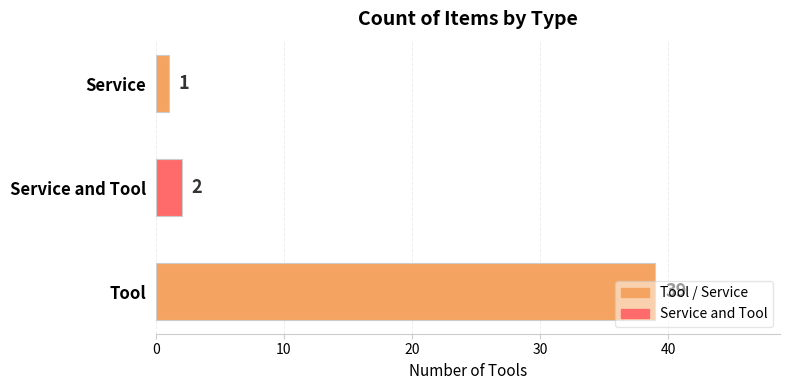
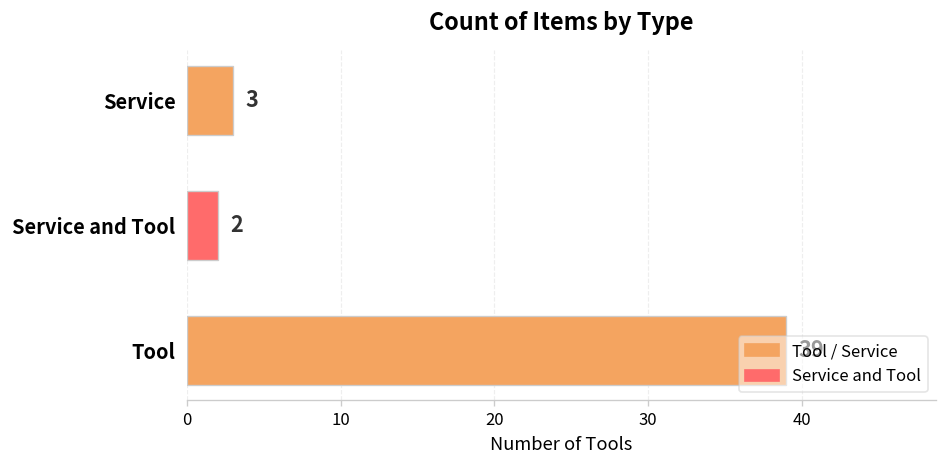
Service: 1 -> 3
